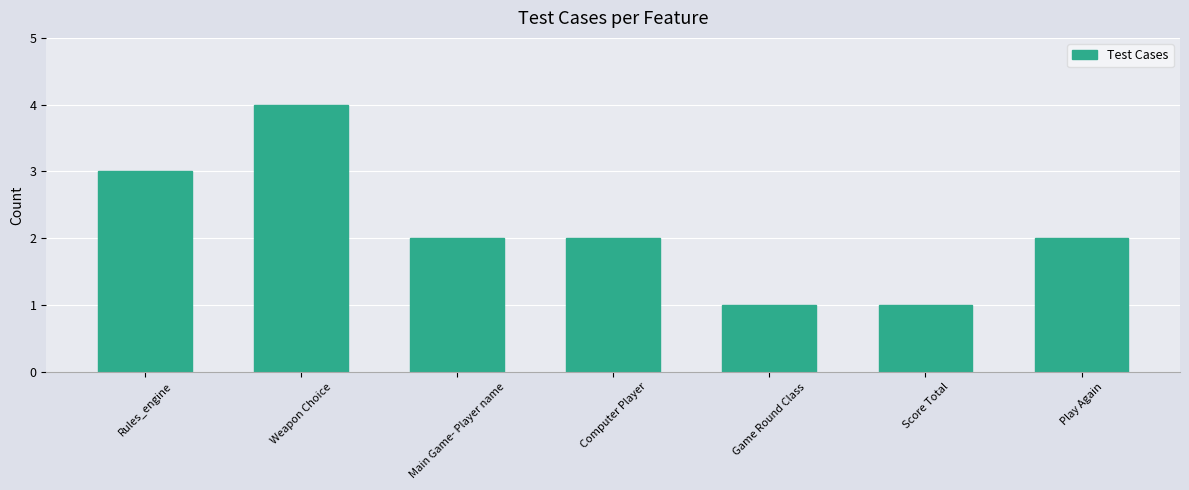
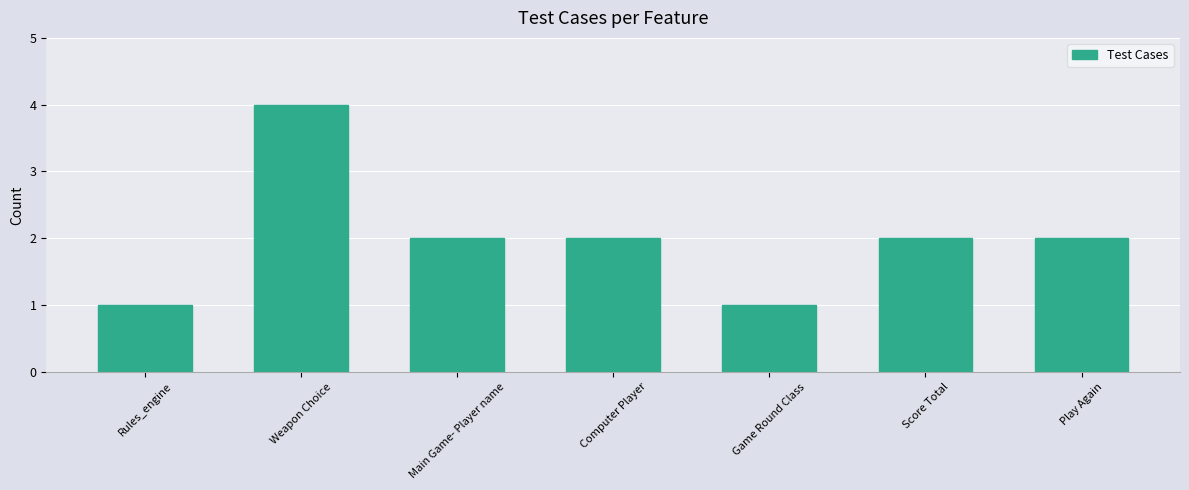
Rules_engine: 3 -> 1
Score Total: 1 -> 2
